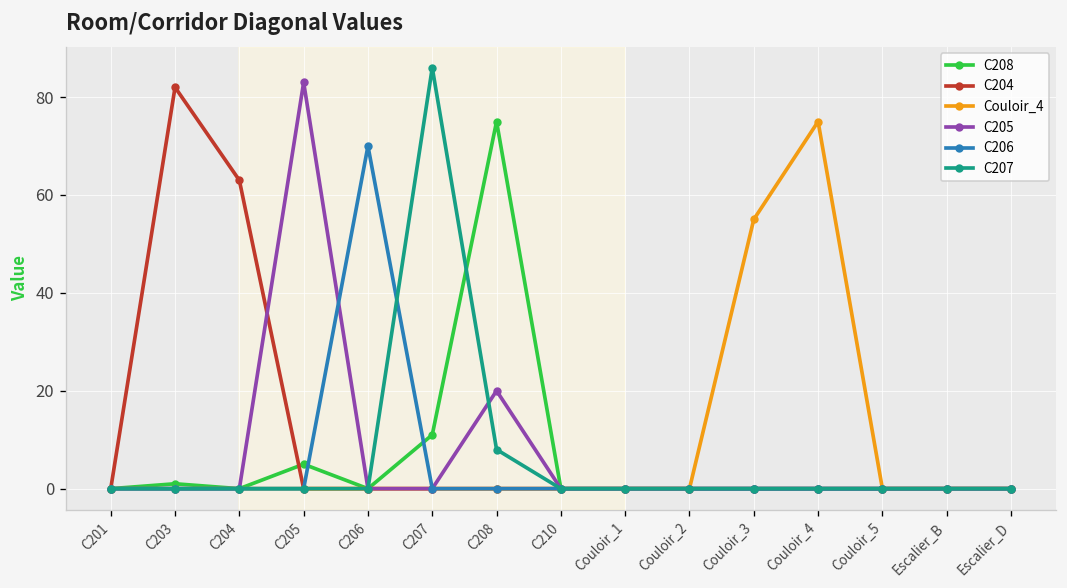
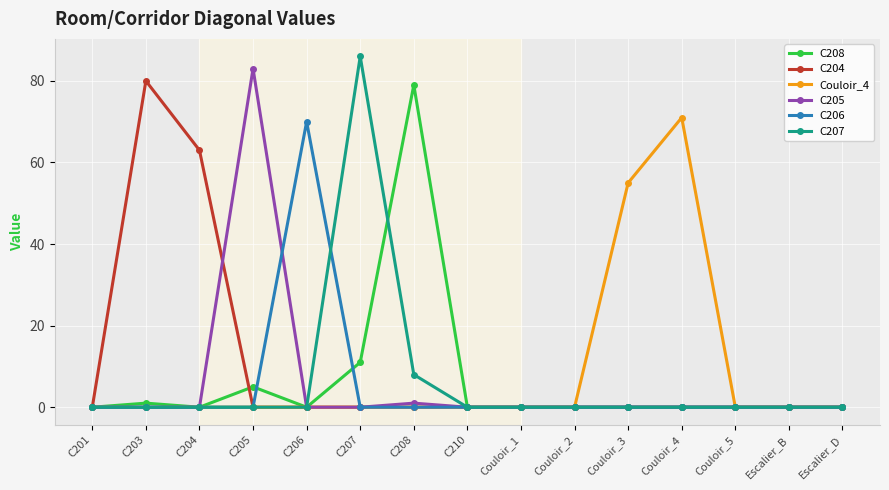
C204, C203: 82 -> 80
C208, C208: 75 -> 79
C205, C208: 20 -> 1
Couloir_4, Couloir_4: 75 -> 71
